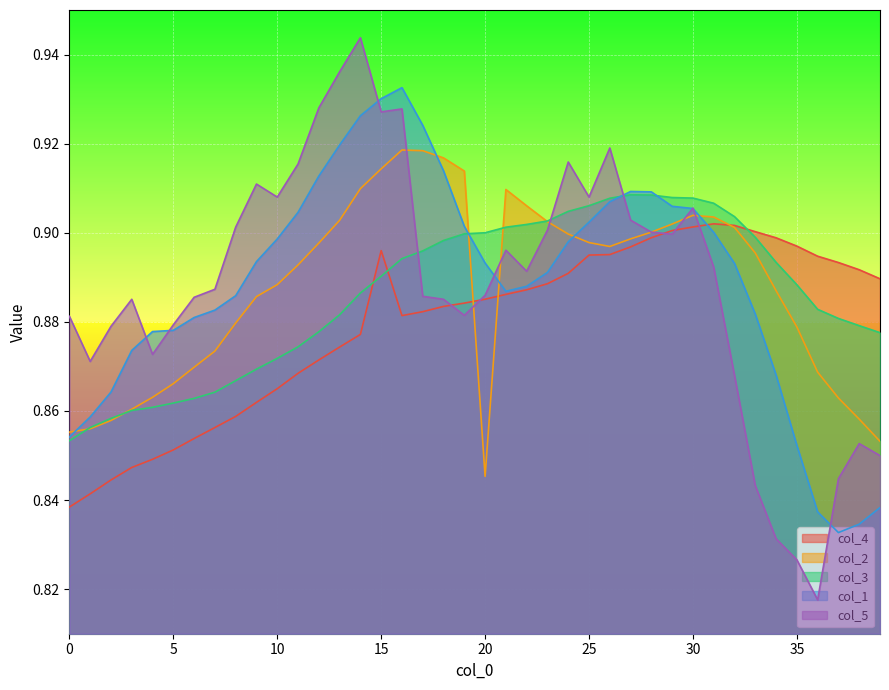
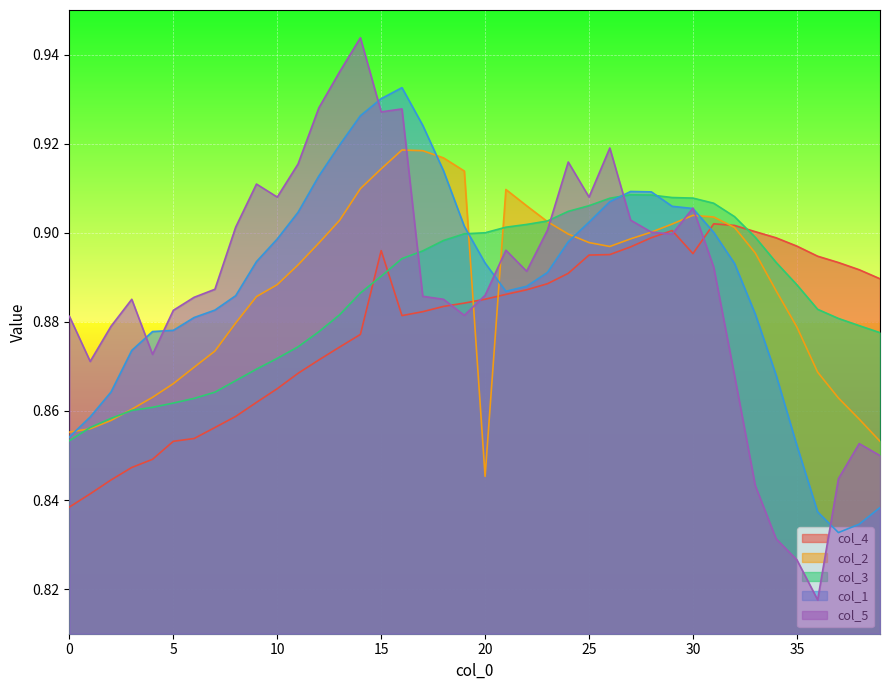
col_4, 5: 0.851 -> 0.853
col_5, 5: 0.879 -> 0.883
col_4, 30: 0.901 -> 0.895
